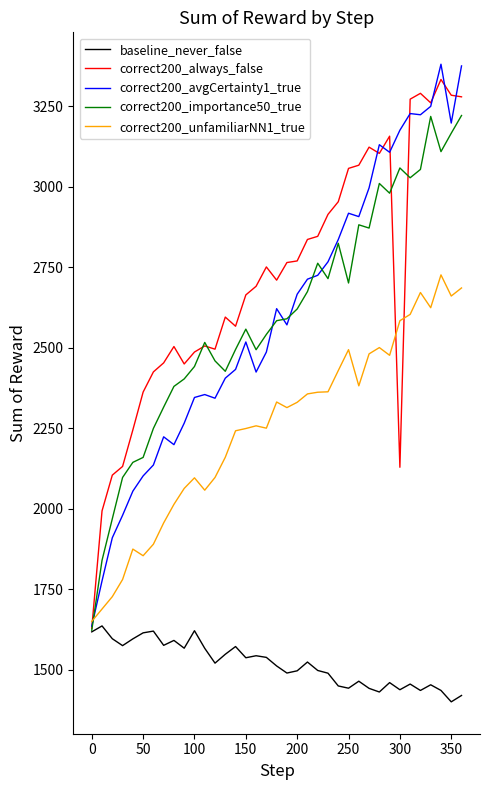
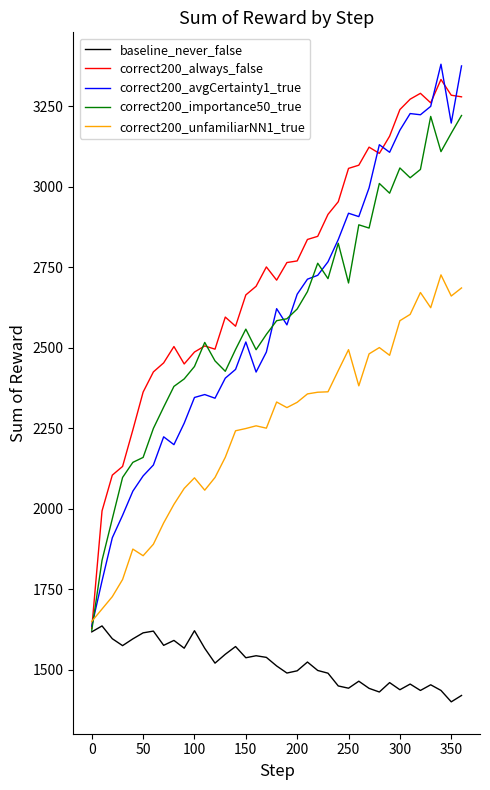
correct200_always_false, 300: 2130 -> 3240
